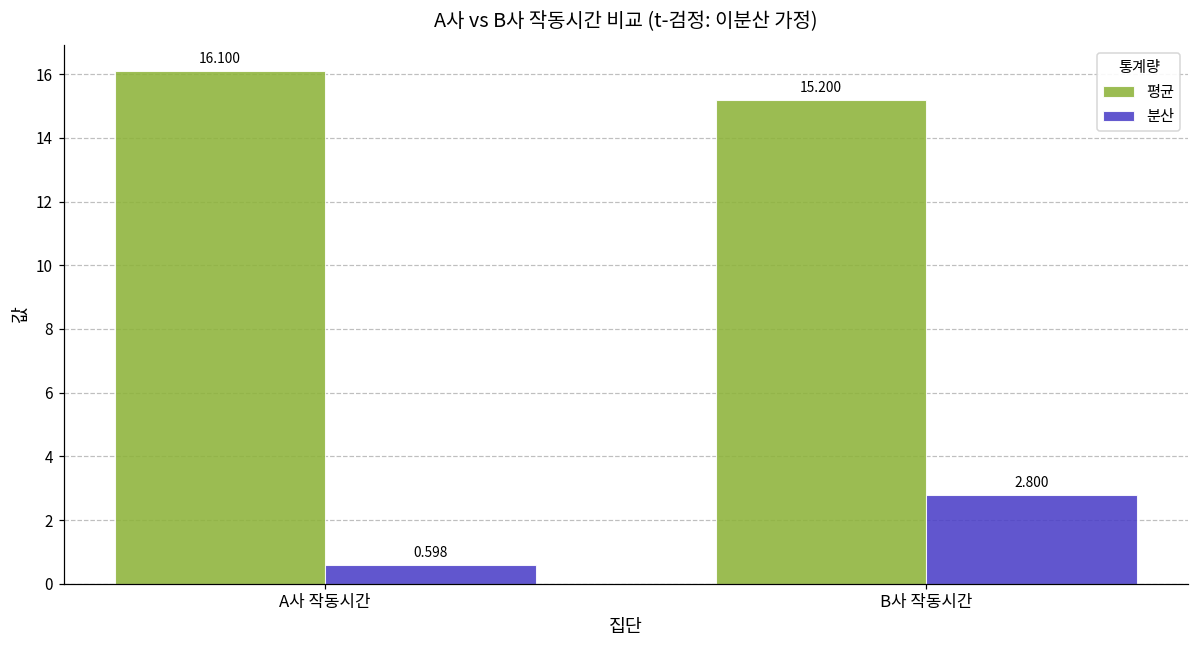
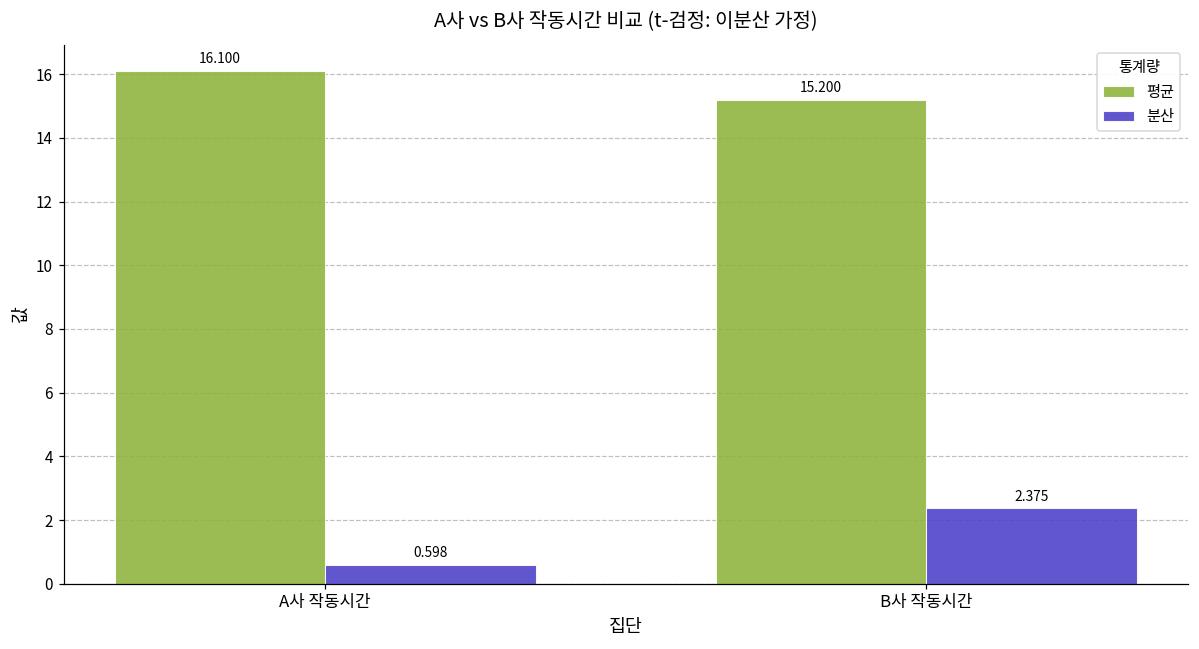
분산, B사 작동시간: 2.800 -> 2.375
